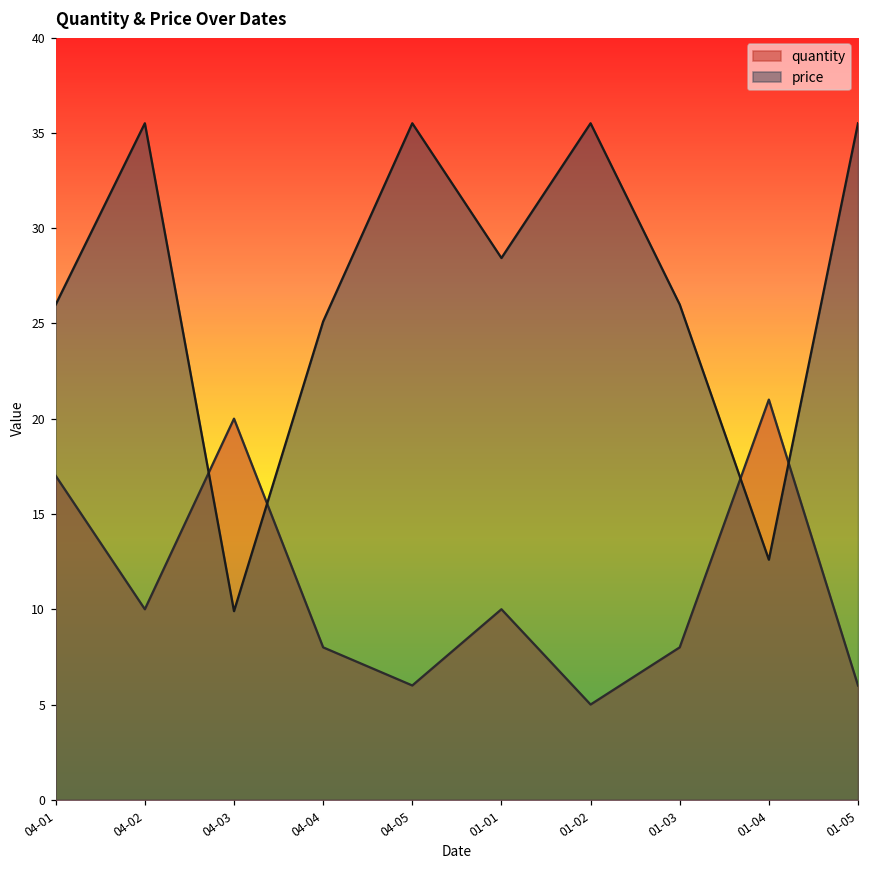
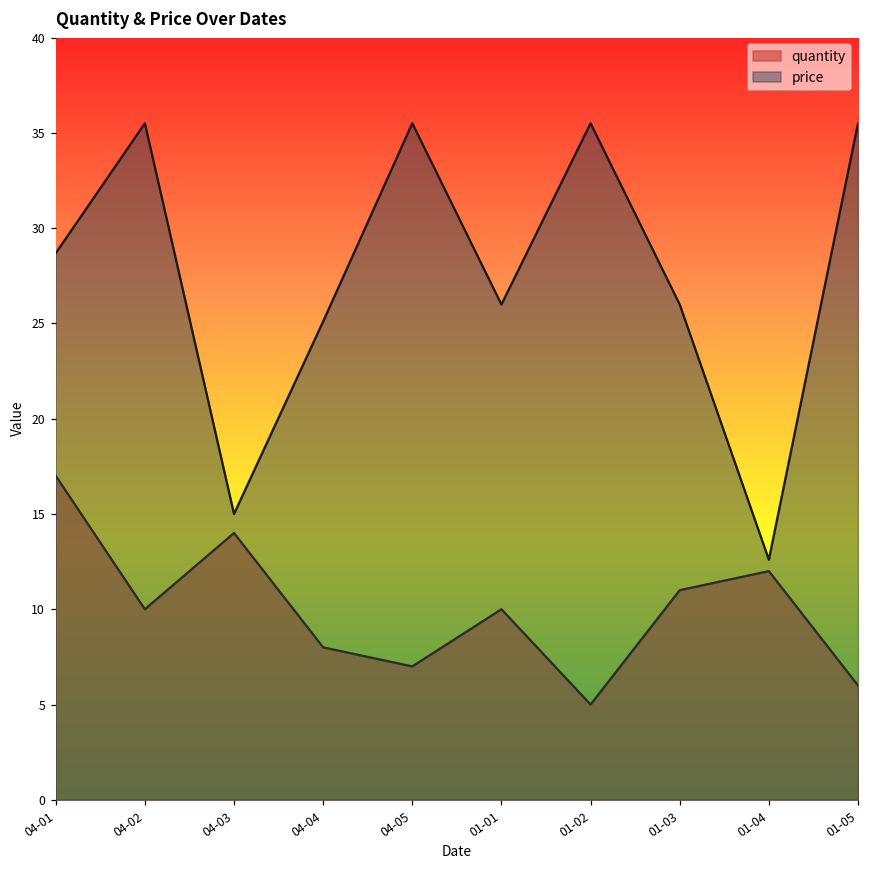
price, 04-01: 26.0 -> 28.7
quantity, 04-03: 20 -> 14
price, 04-03: 9.9 -> 15.0
quantity, 04-05: 6 -> 7
price, 01-01: 28.4 -> 26.0
quantity, 01-03: 8 -> 11
quantity, 01-04: 21 -> 12
